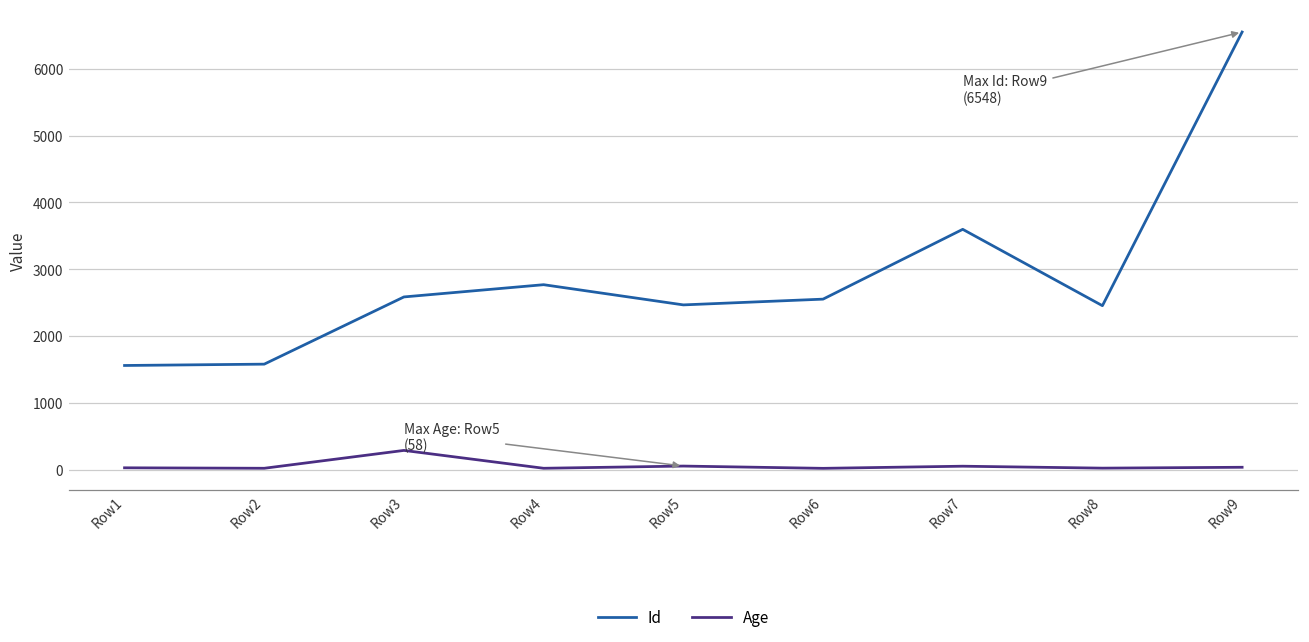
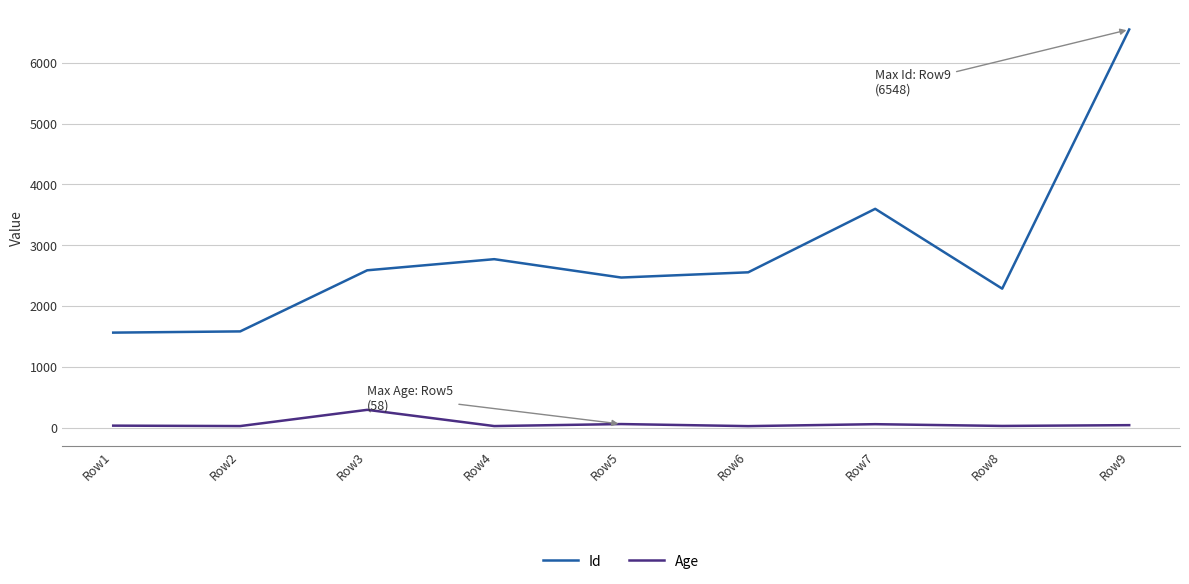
Id, Row8: 2500 -> 2300
